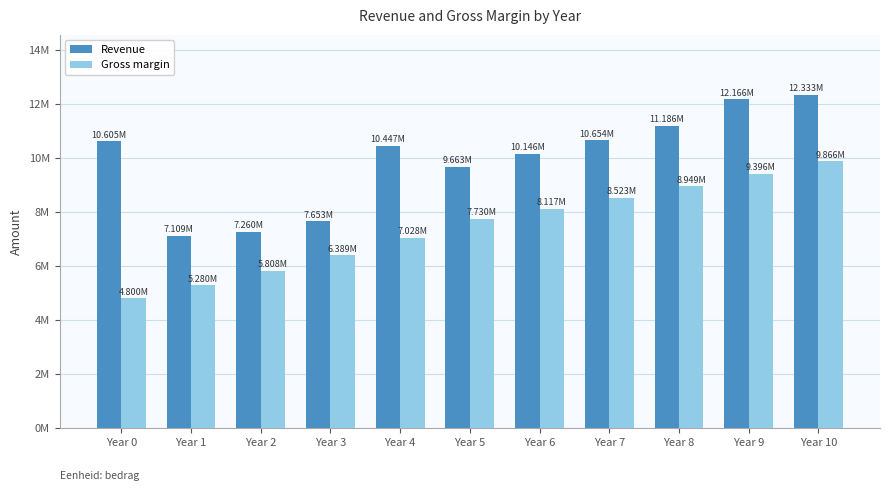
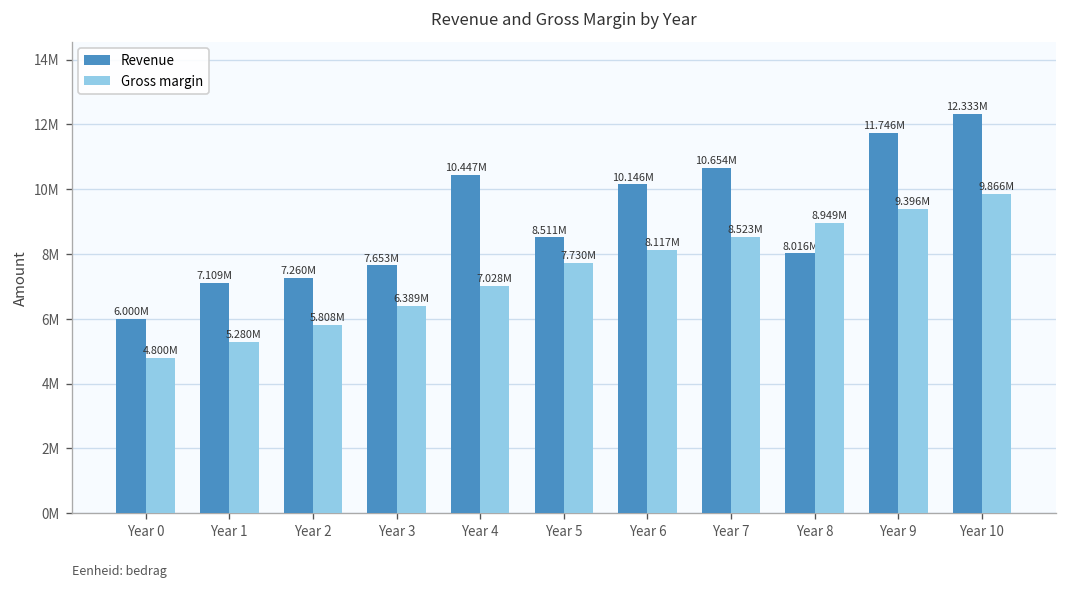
Revenue, Year 0: 10.605M -> 6.000M
Revenue, Year 5: 9.663M -> 8.511M
Revenue, Year 8: 11.186M -> 8.016M
Revenue, Year 9: 12.166M -> 11.746M
